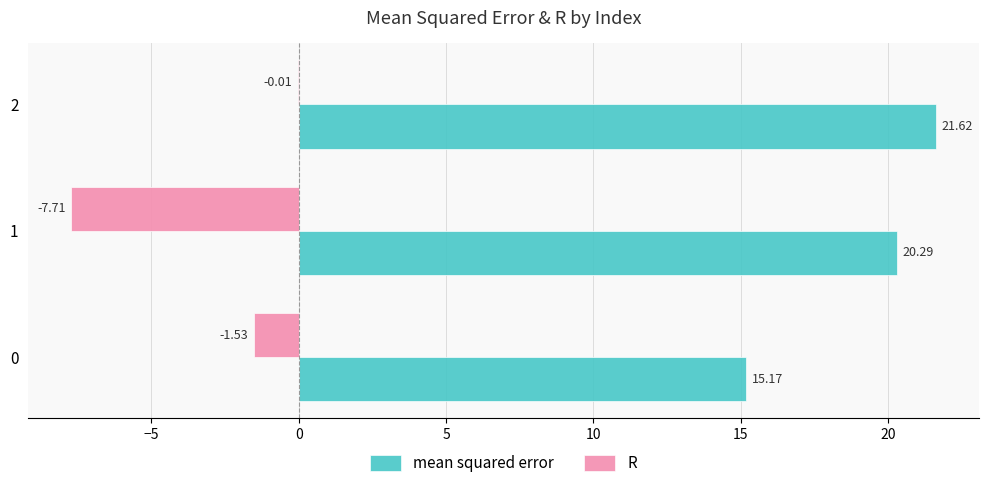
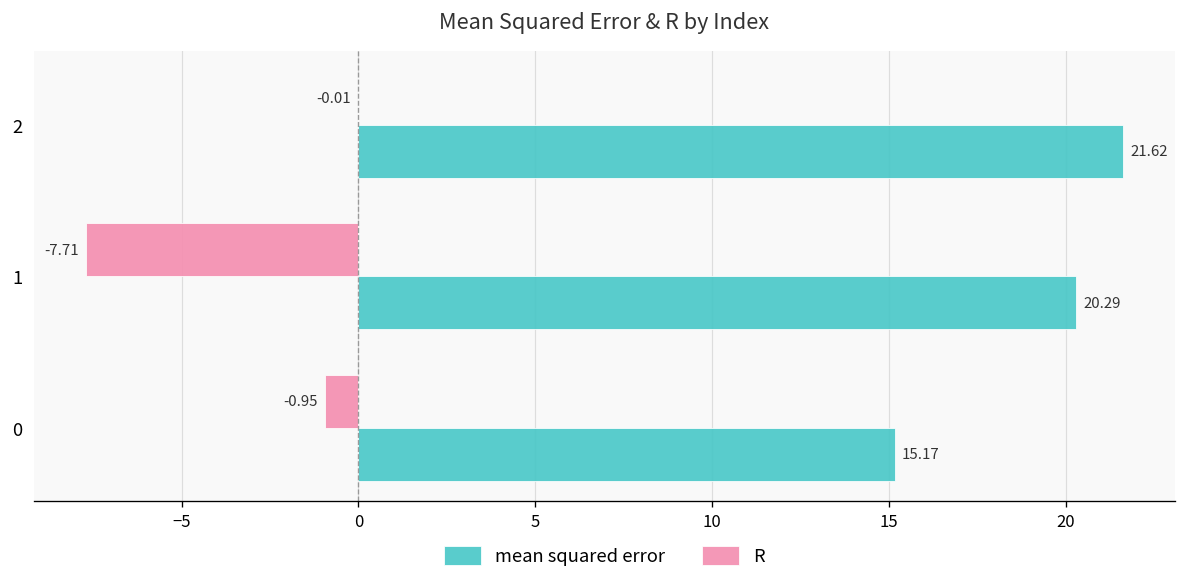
R, 0: -1.53 -> -0.95
